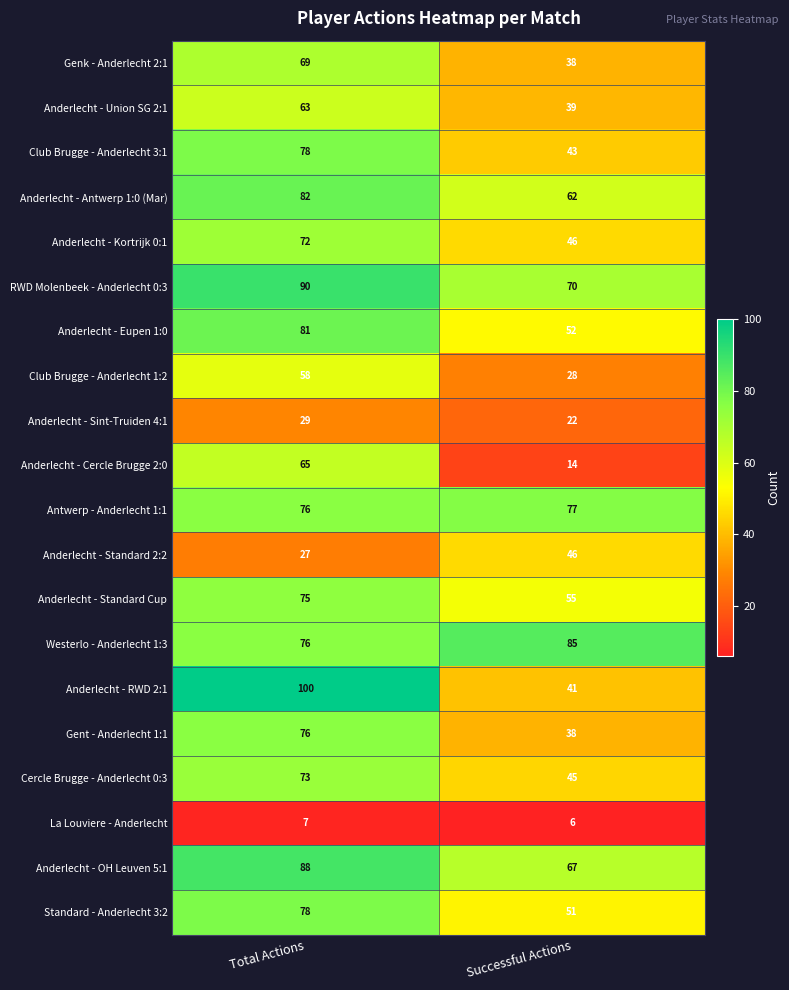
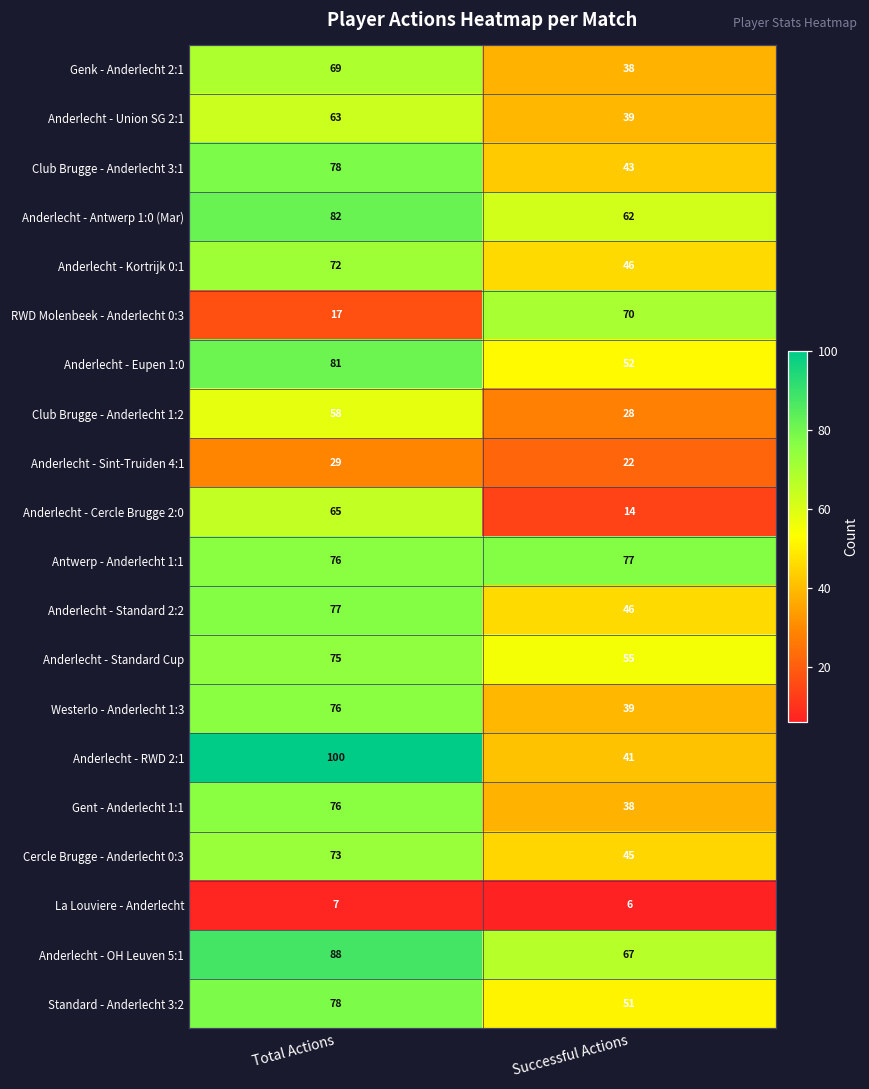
RWD Molenbeek - Anderlecht 0:3, Total Actions: 90 -> 17
Anderlecht - Standard 2:2, Total Actions: 27 -> 77
Westerlo - Anderlecht 1:3, Successful Actions: 85 -> 39
